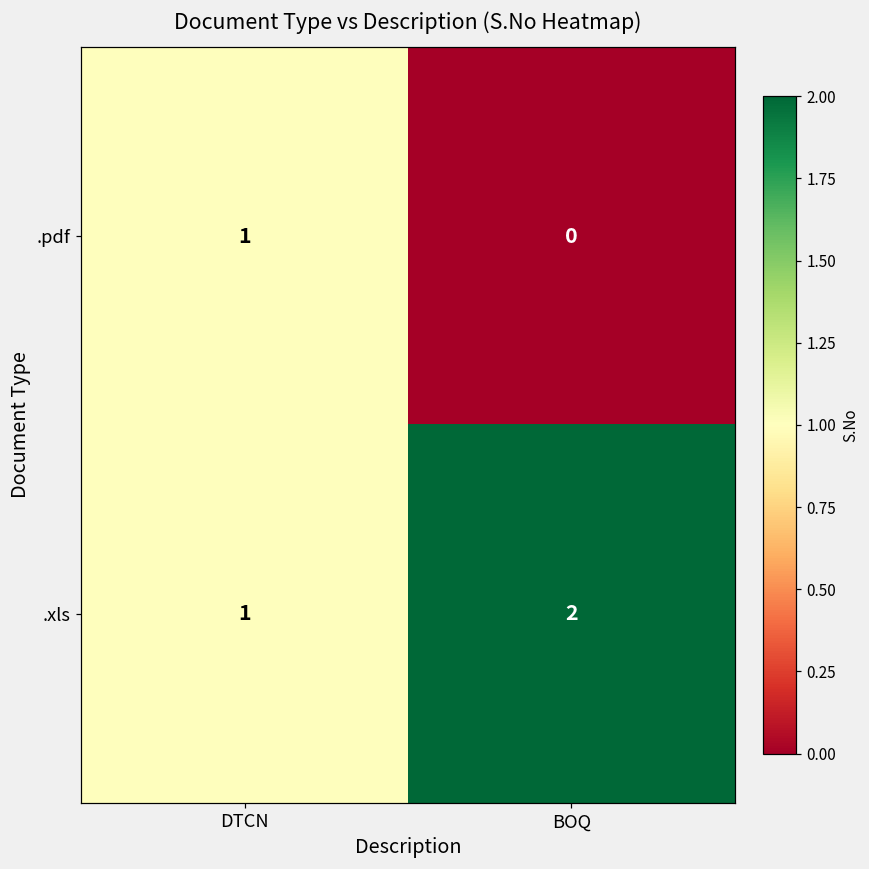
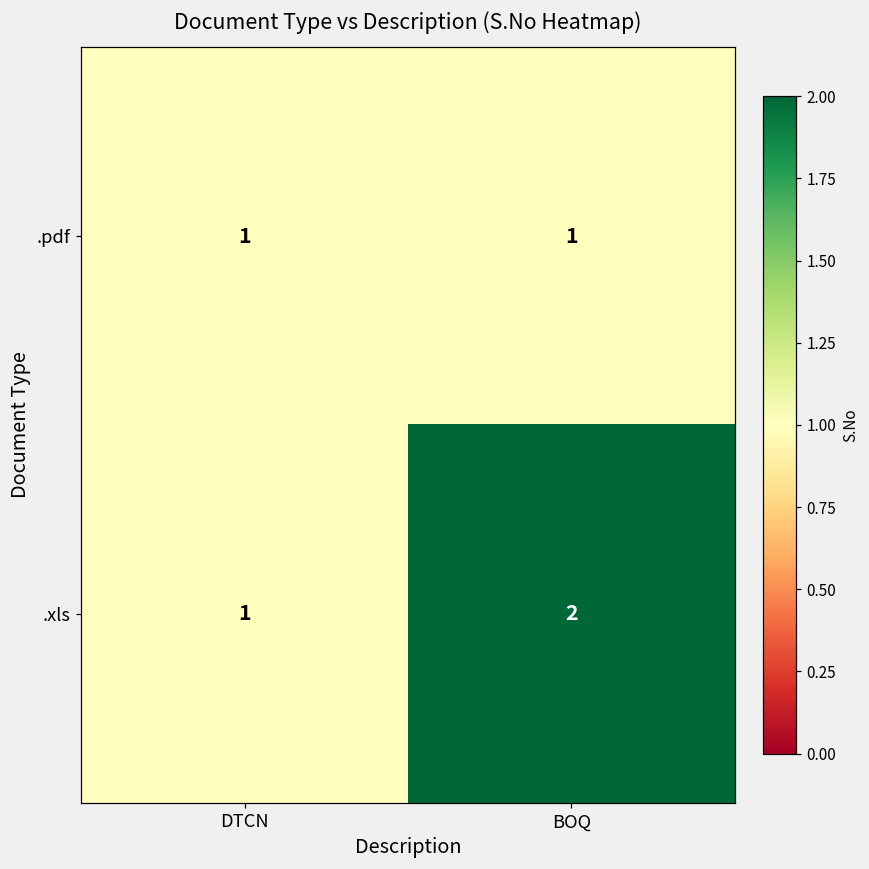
.pdf, BOQ: 0 -> 1
